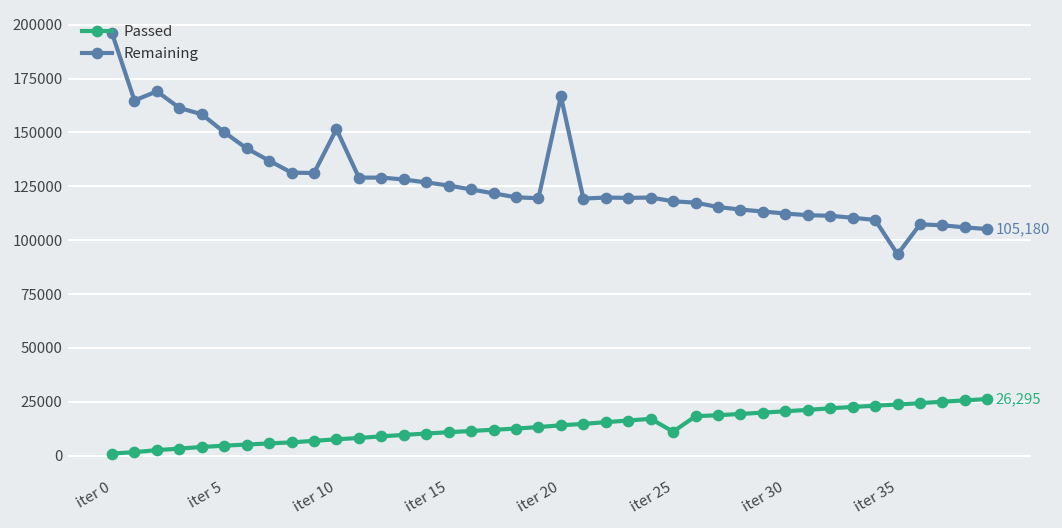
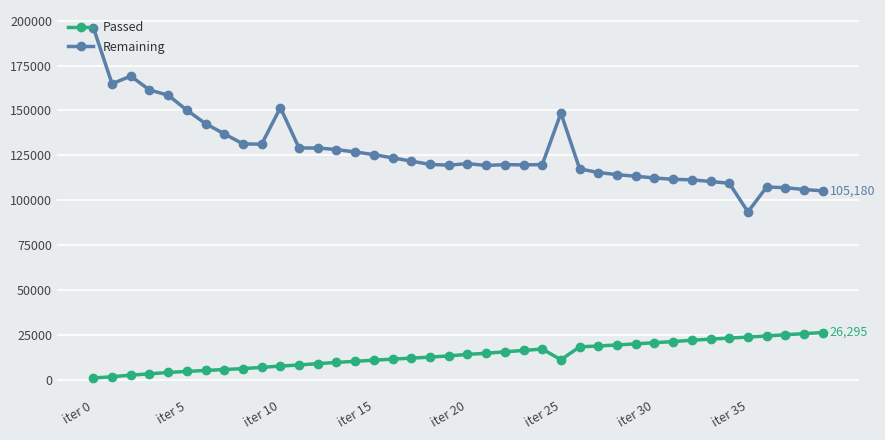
Remaining, iter 20: 167000 -> 120000
Remaining, iter 25: 118000 -> 148000
